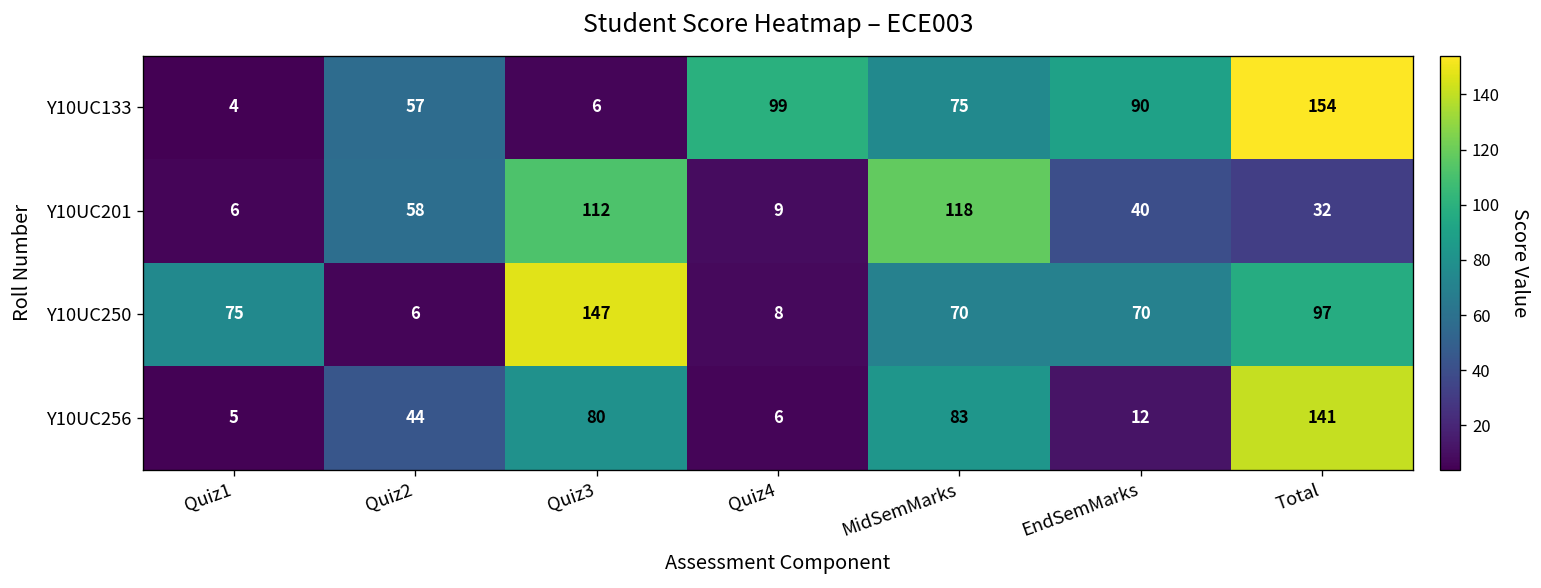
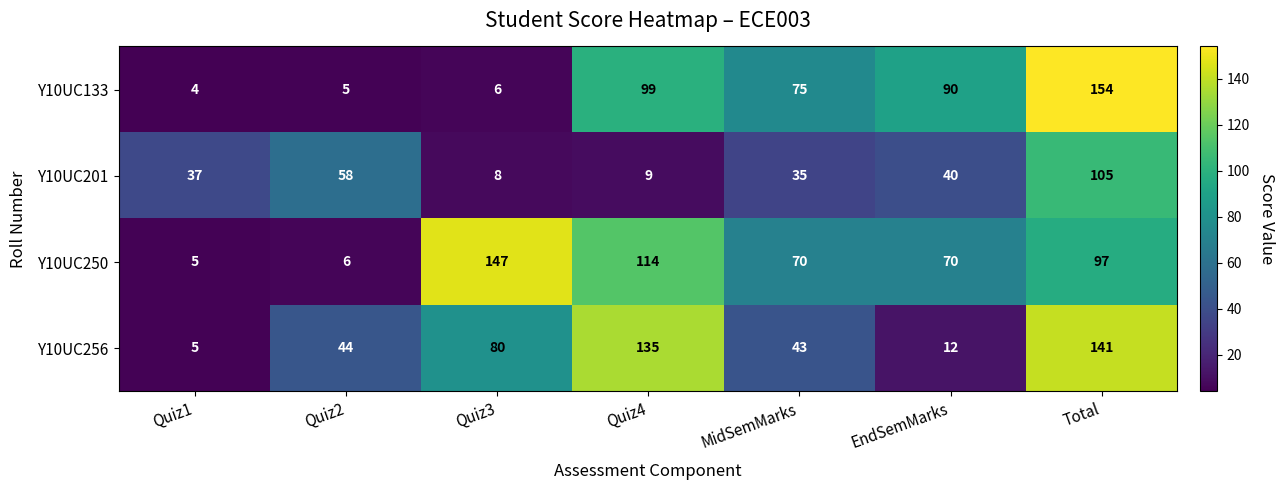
Y10UC133, Quiz2: 57 -> 5
Y10UC201, Quiz1: 6 -> 37
Y10UC201, Quiz3: 112 -> 8
Y10UC201, MidSemMarks: 118 -> 35
Y10UC201, Total: 32 -> 105
Y10UC250, Quiz1: 75 -> 5
Y10UC250, Quiz4: 8 -> 114
Y10UC256, Quiz4: 6 -> 135
Y10UC256, MidSemMarks: 83 -> 43
